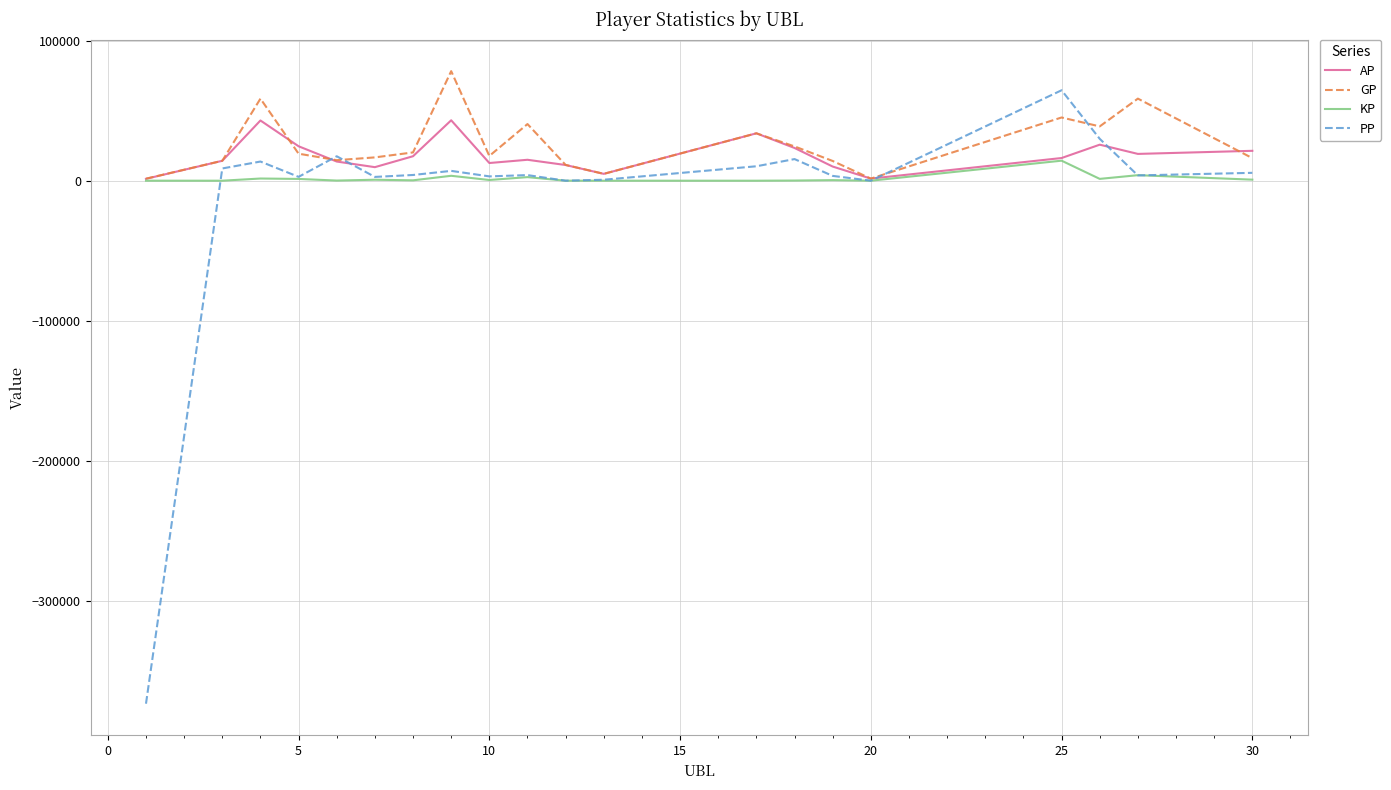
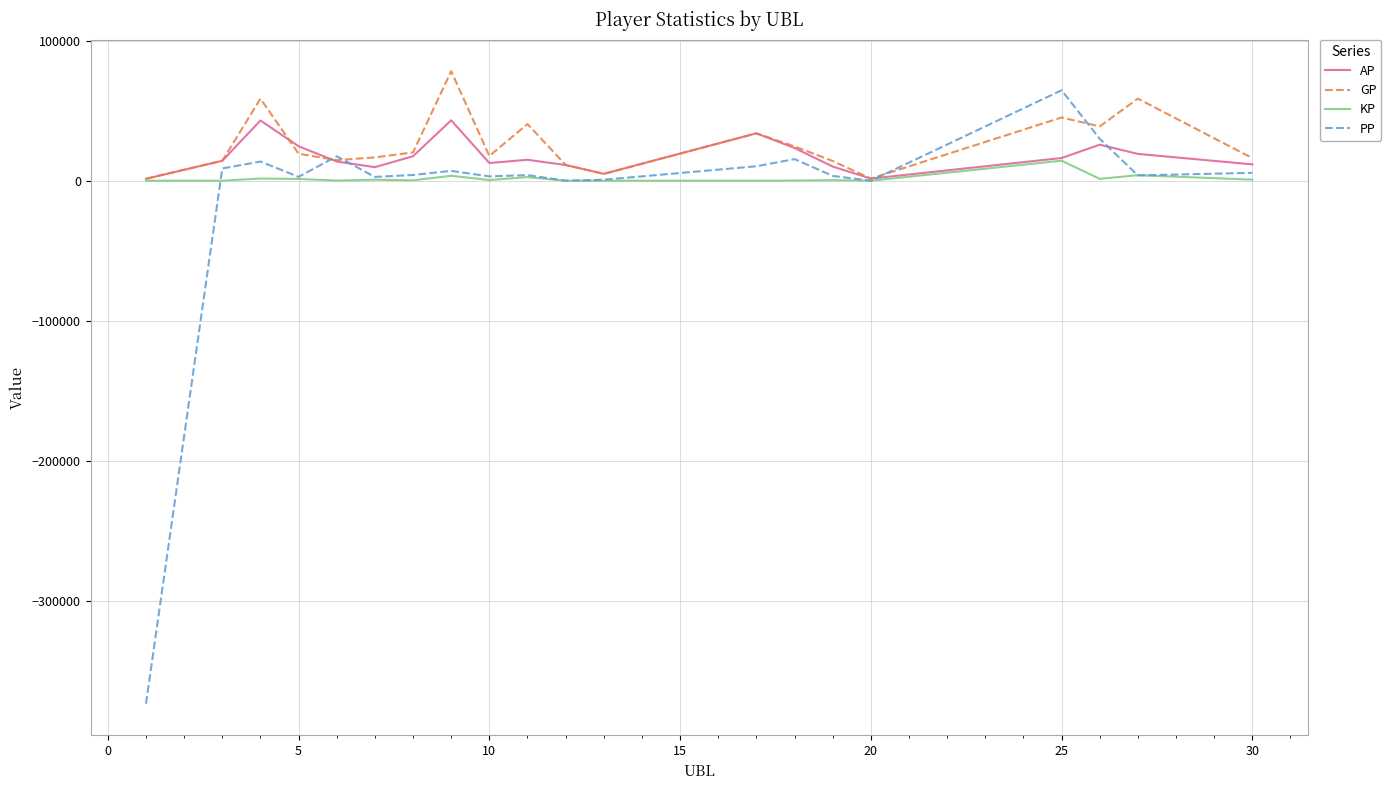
AP, 30: 21000 -> 12000
